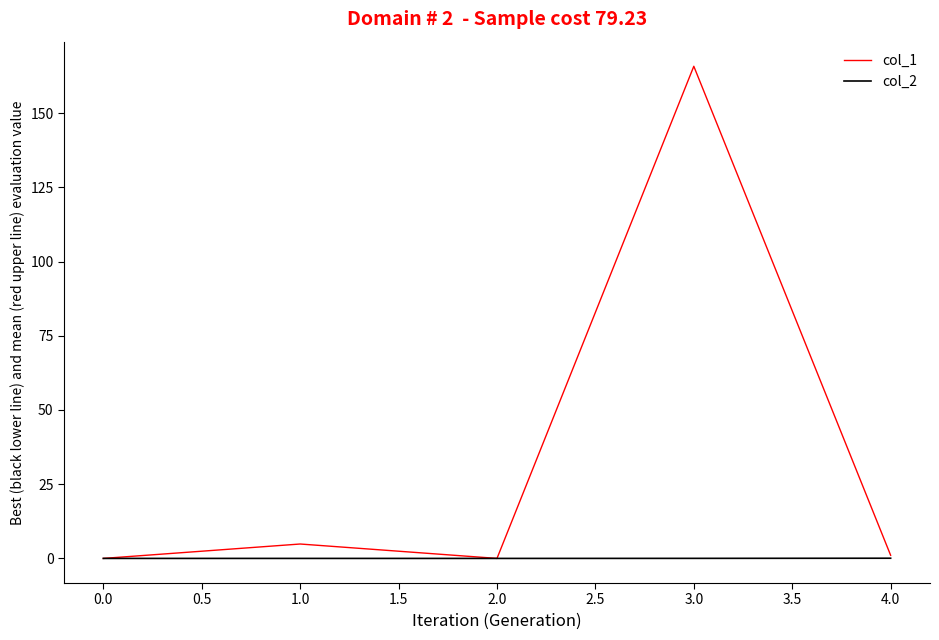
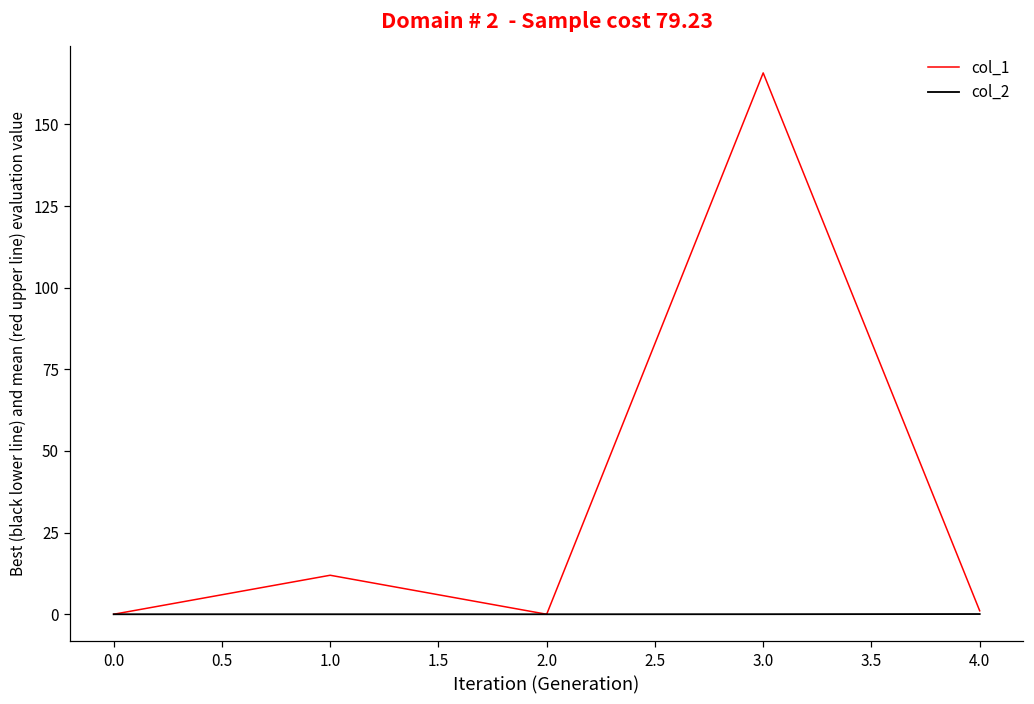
col_1, 1.0: 5 -> 12
